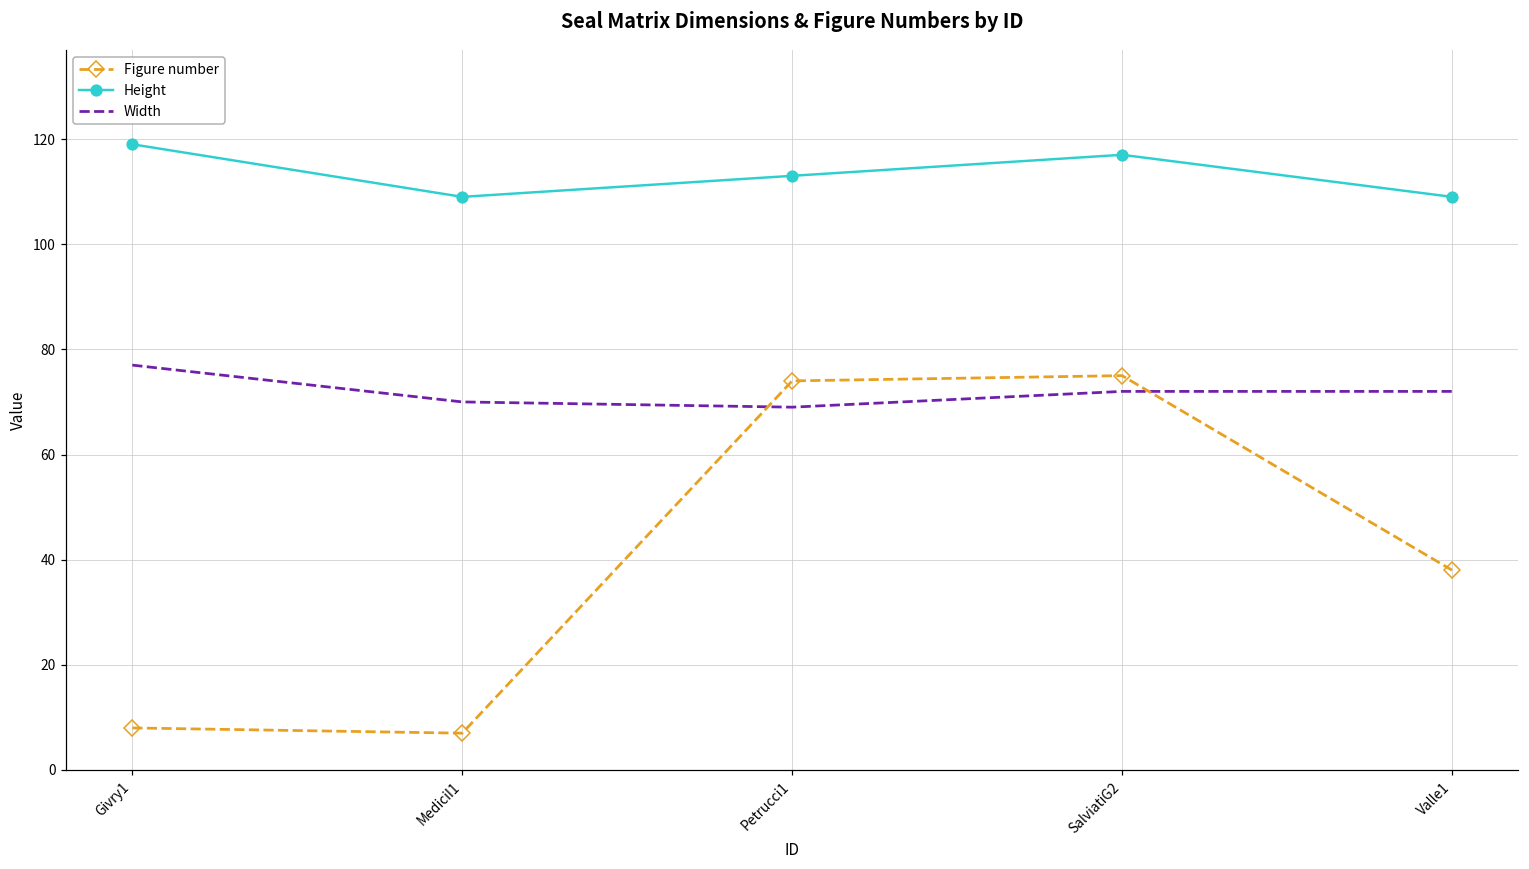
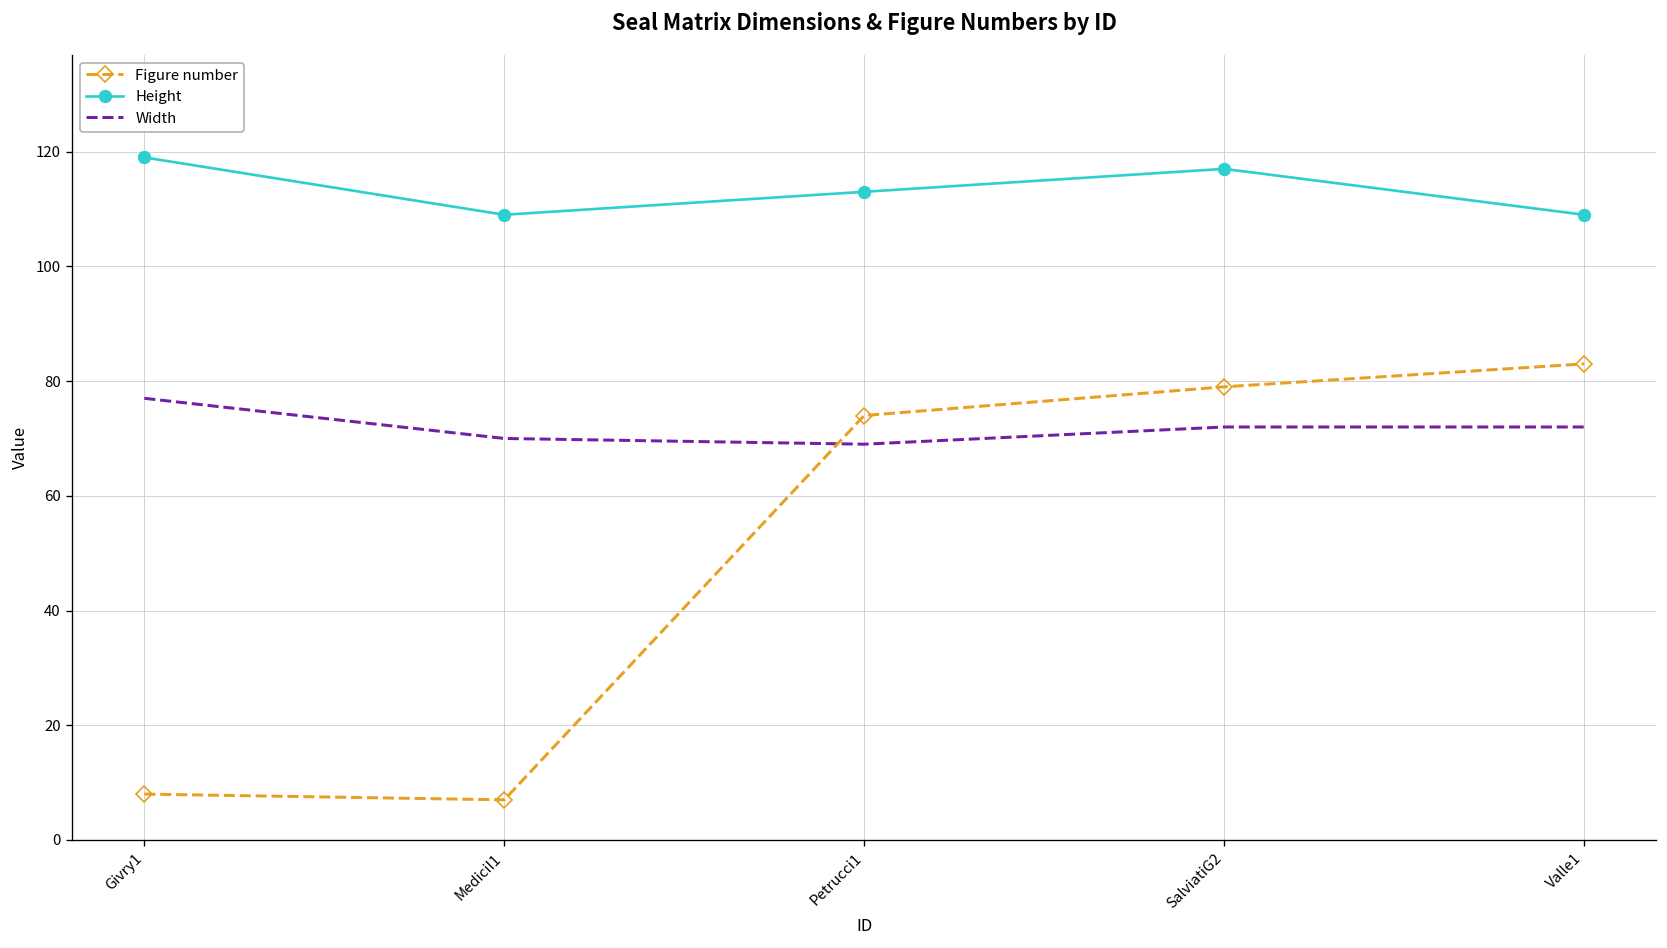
Figure number, SalviatiG2: 75 -> 79
Figure number, Valle1: 38 -> 83
